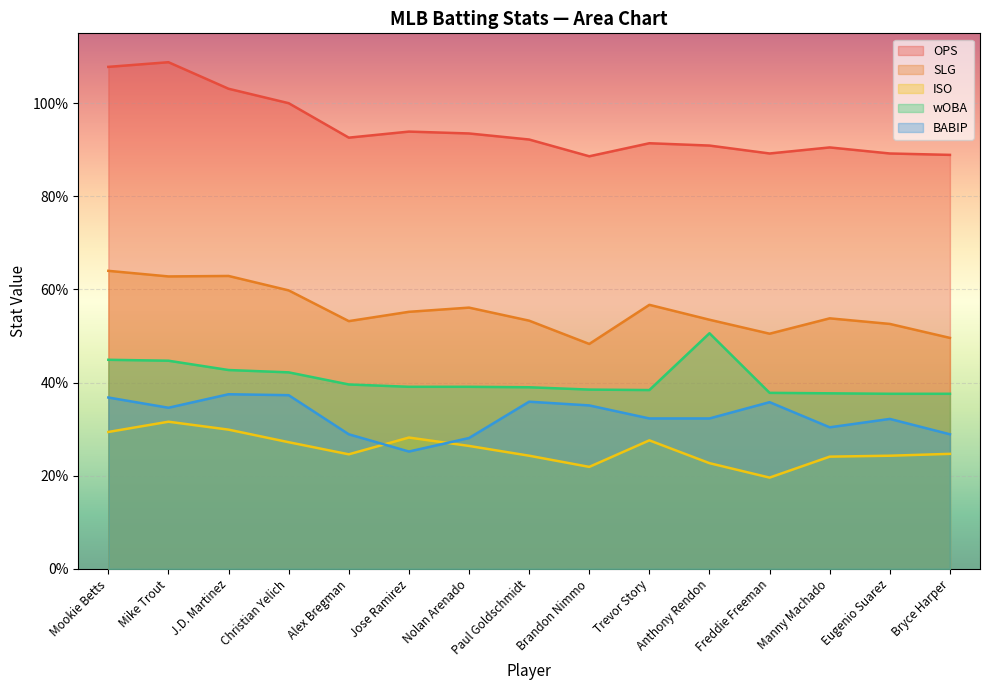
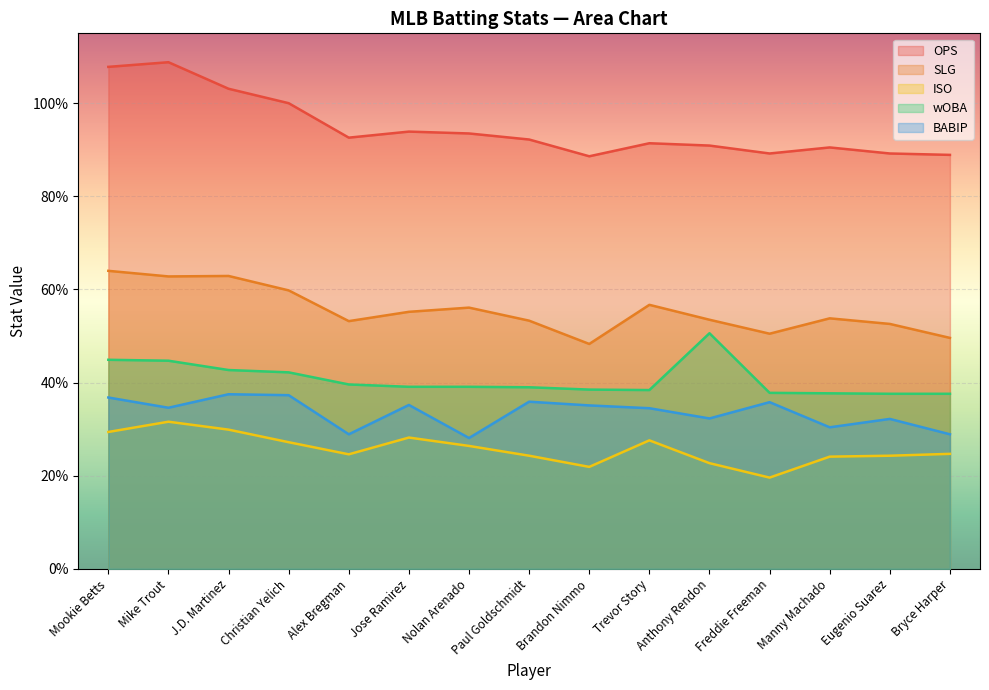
BABIP, Jose Ramirez: 25% -> 35%
BABIP, Trevor Story: 32% -> 35%
